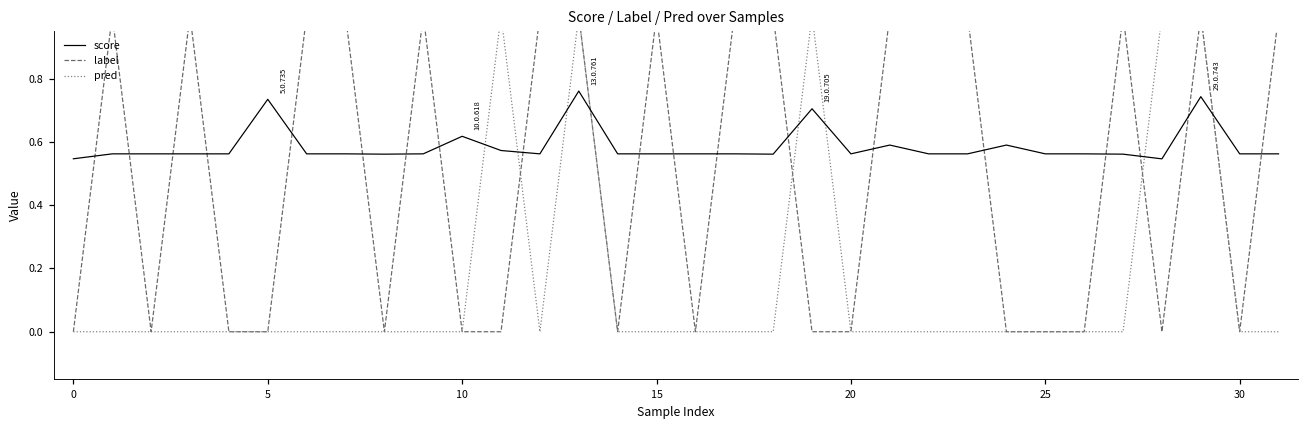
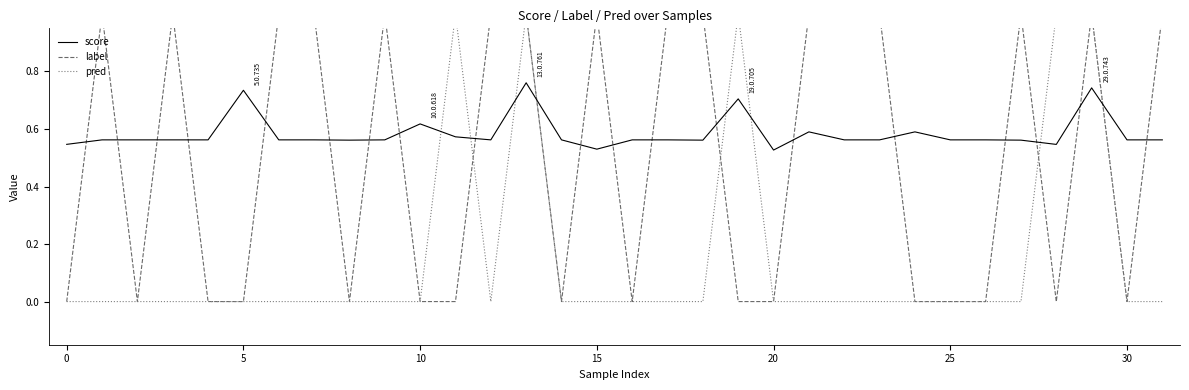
score, 15: 0.56 -> 0.53
score, 20: 0.56 -> 0.53
